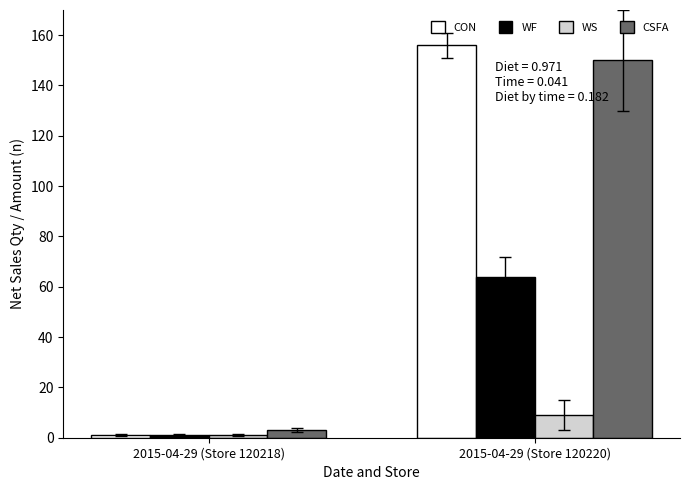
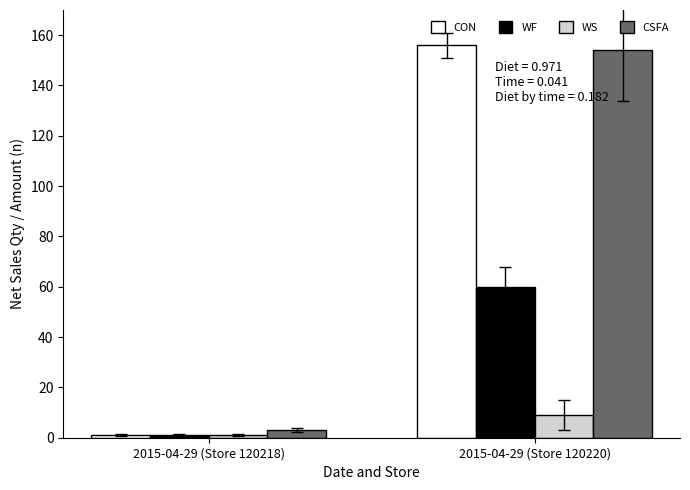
WF, 2015-04-29 (Store 120220): 64 -> 60
CSFA, 2015-04-29 (Store 120220): 150 -> 154
